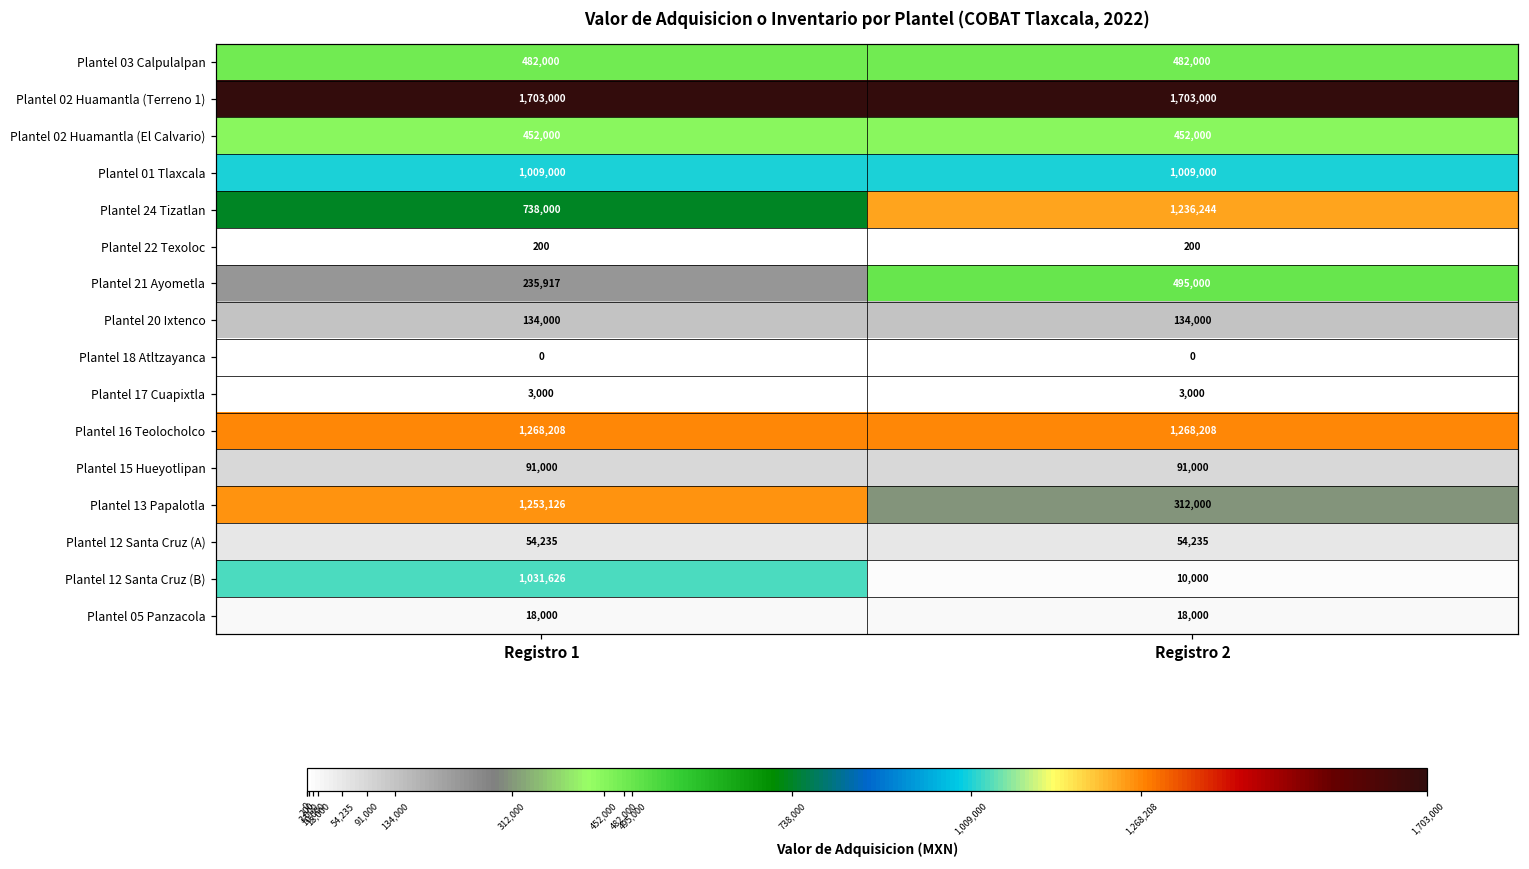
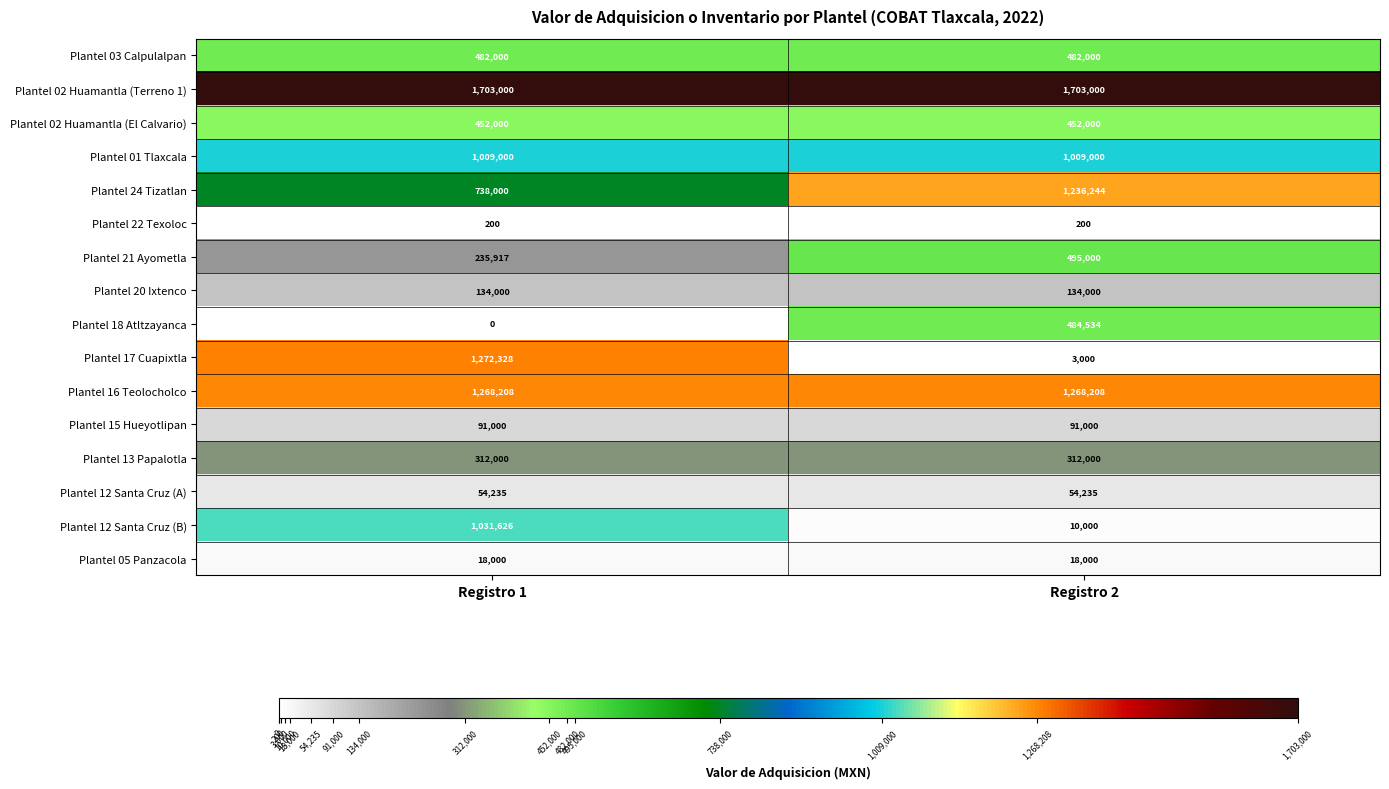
Plantel 18 Atltzayanca, Registro 2: 0 -> 484,534
Plantel 17 Cuapixtla, Registro 1: 3,000 -> 1,272,328
Plantel 13 Papalotla, Registro 1: 1,253,126 -> 312,000
